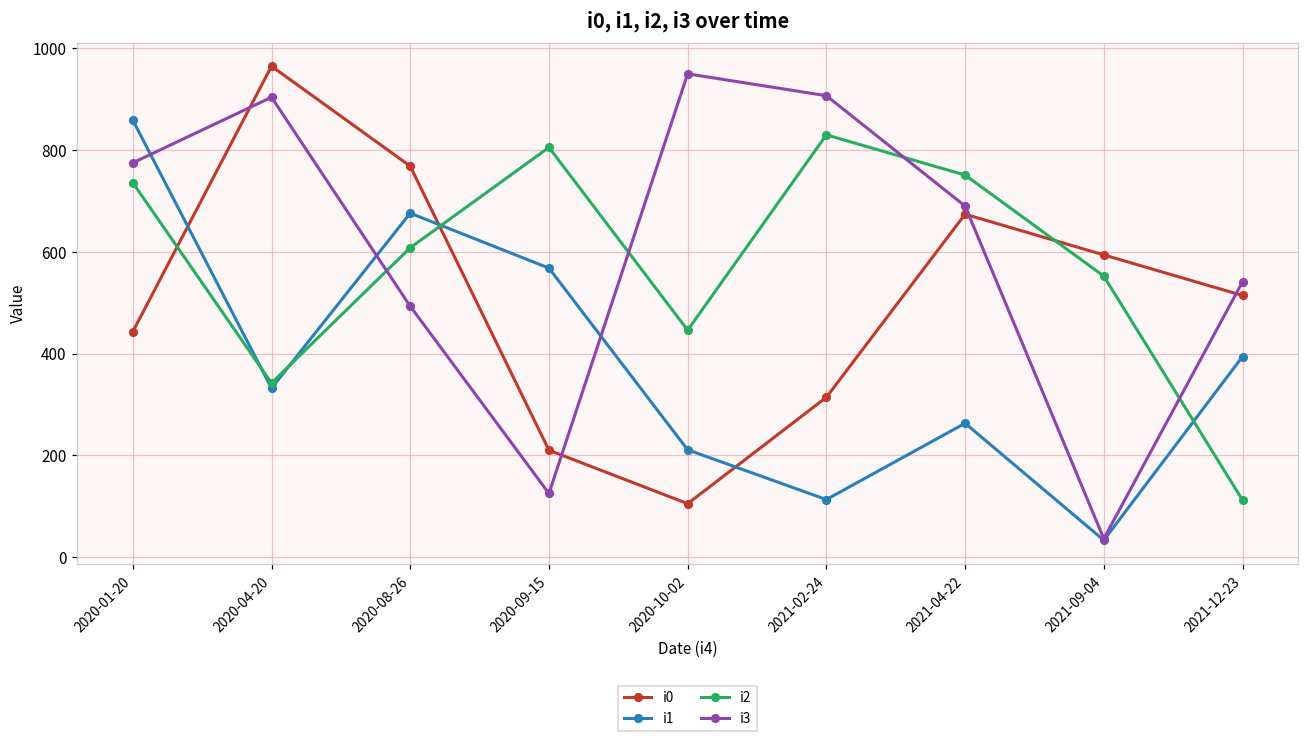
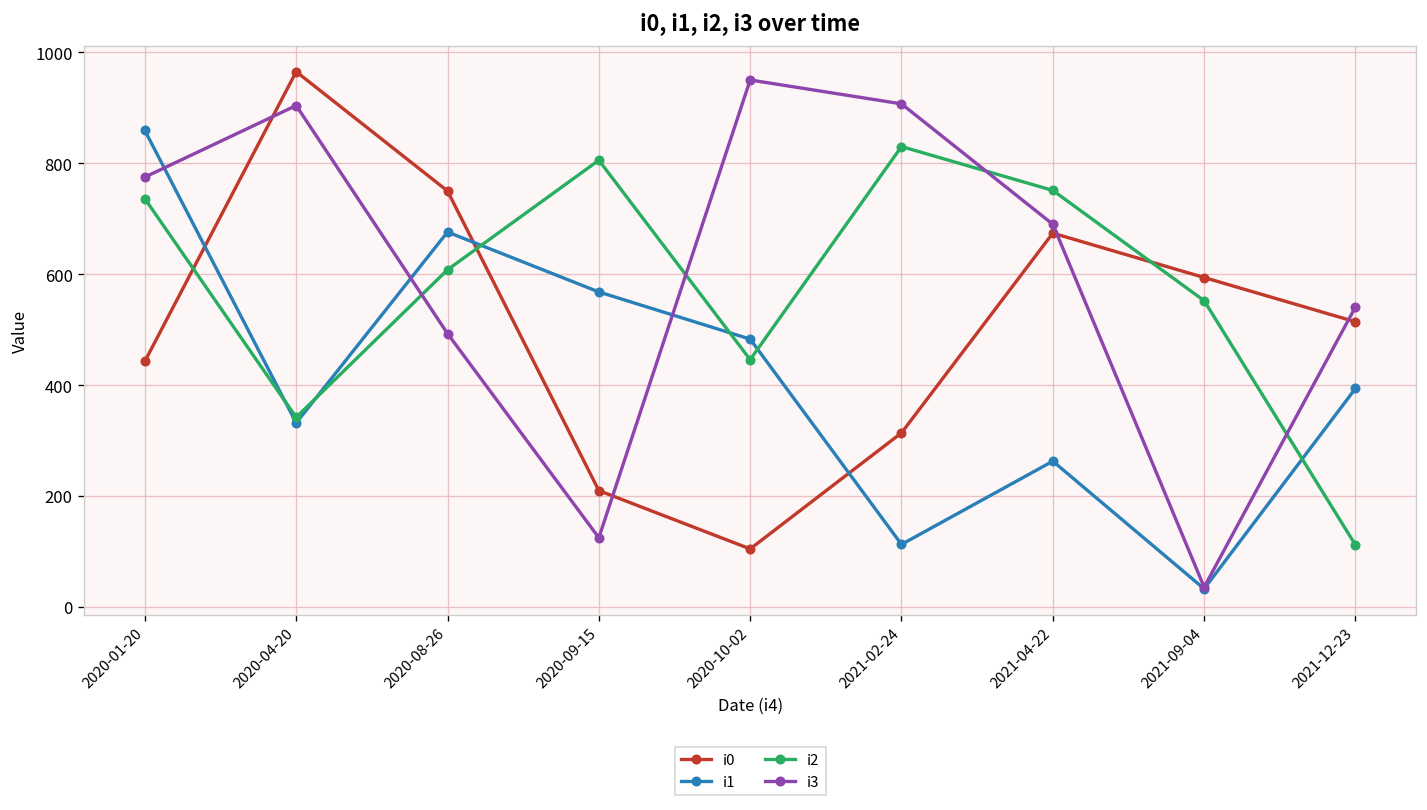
i0, 2020-08-26: 770 -> 750
i1, 2020-10-02: 210 -> 480
